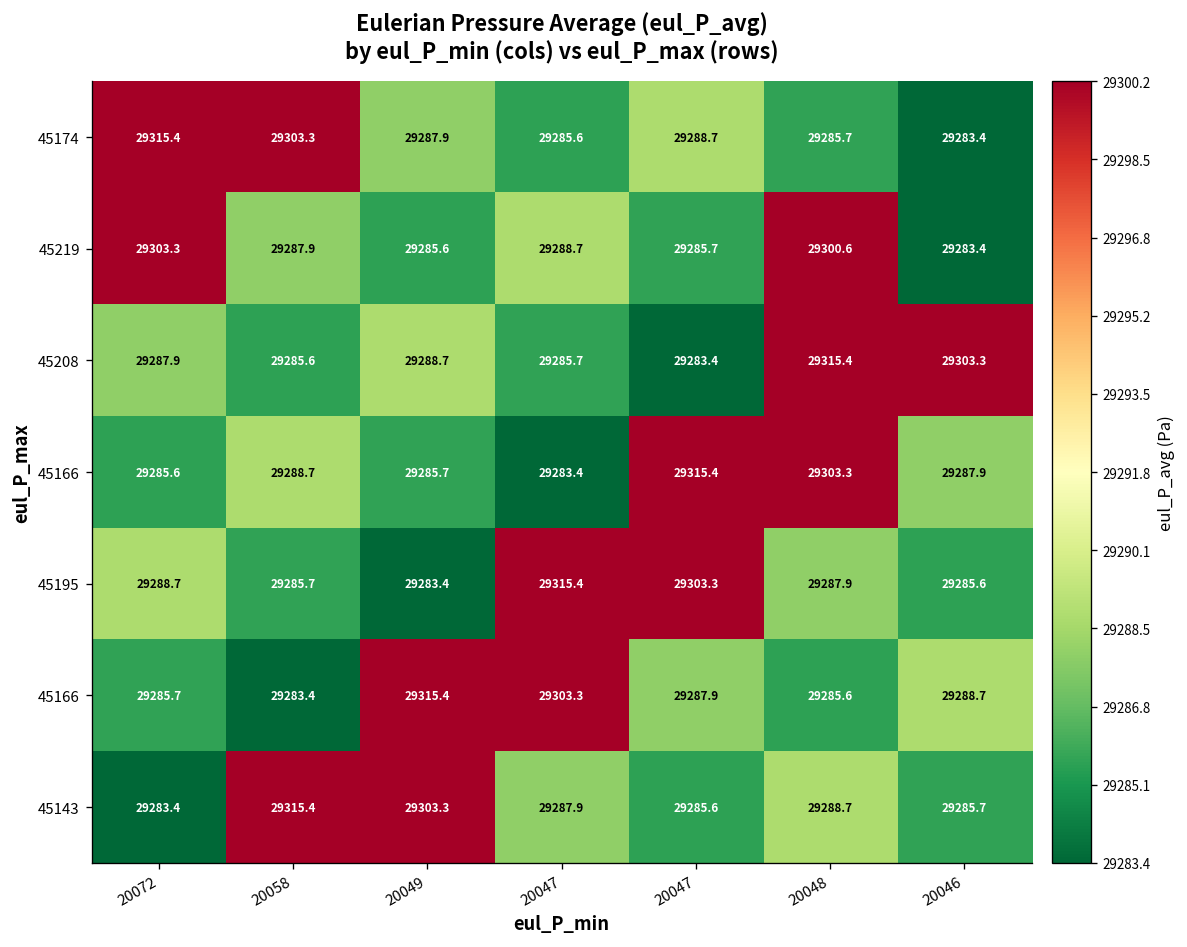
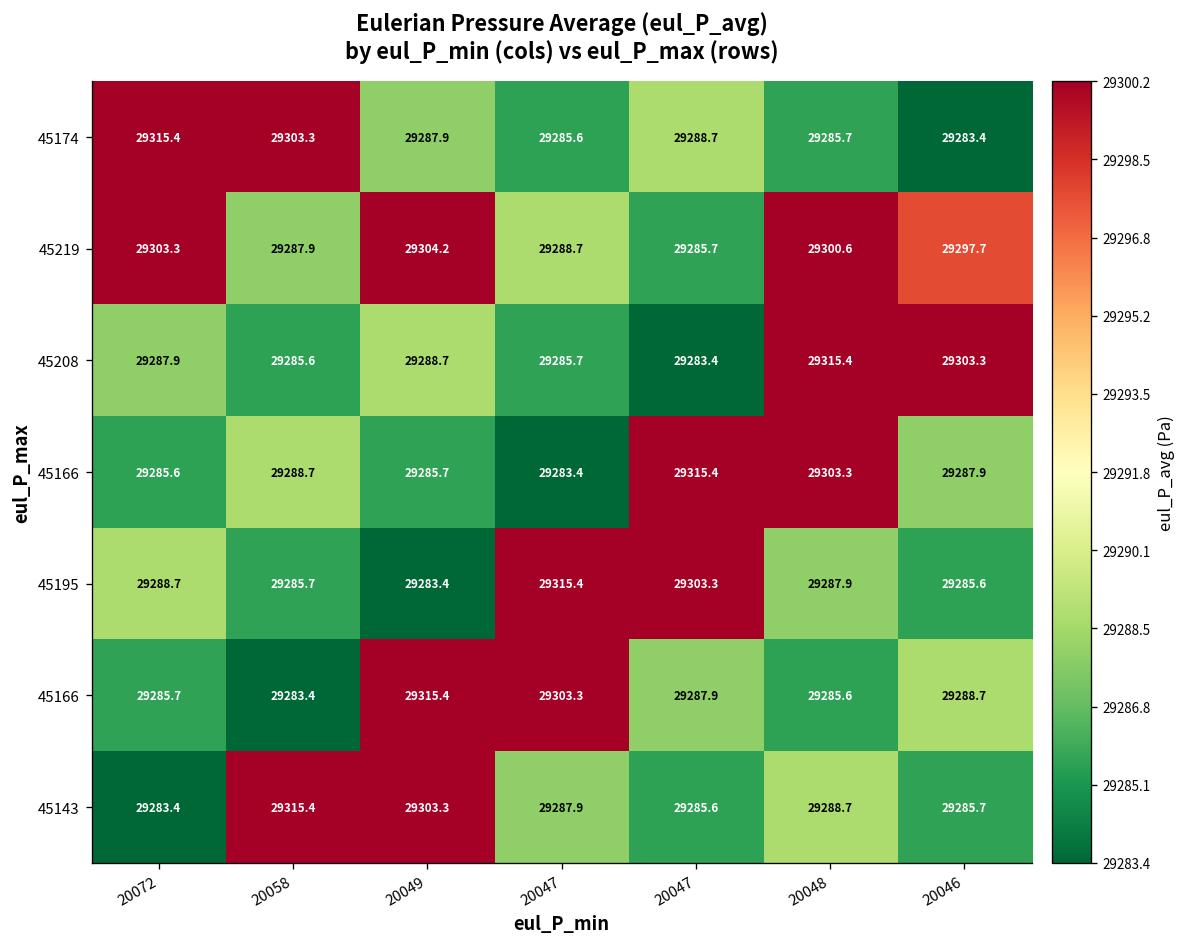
45219, 20049: 29285.6 -> 29304.2
45219, 20046: 29283.4 -> 29297.7
